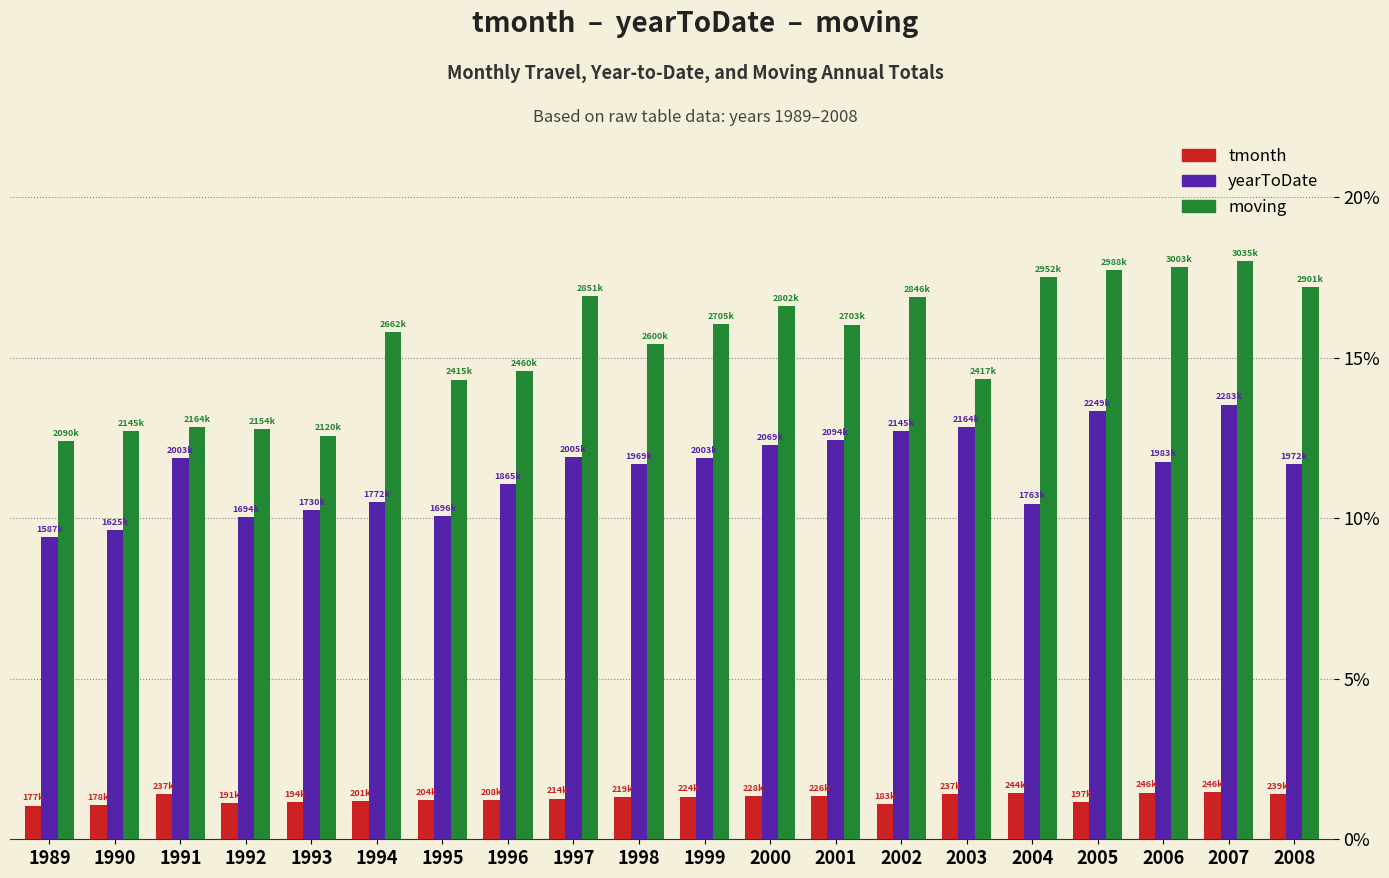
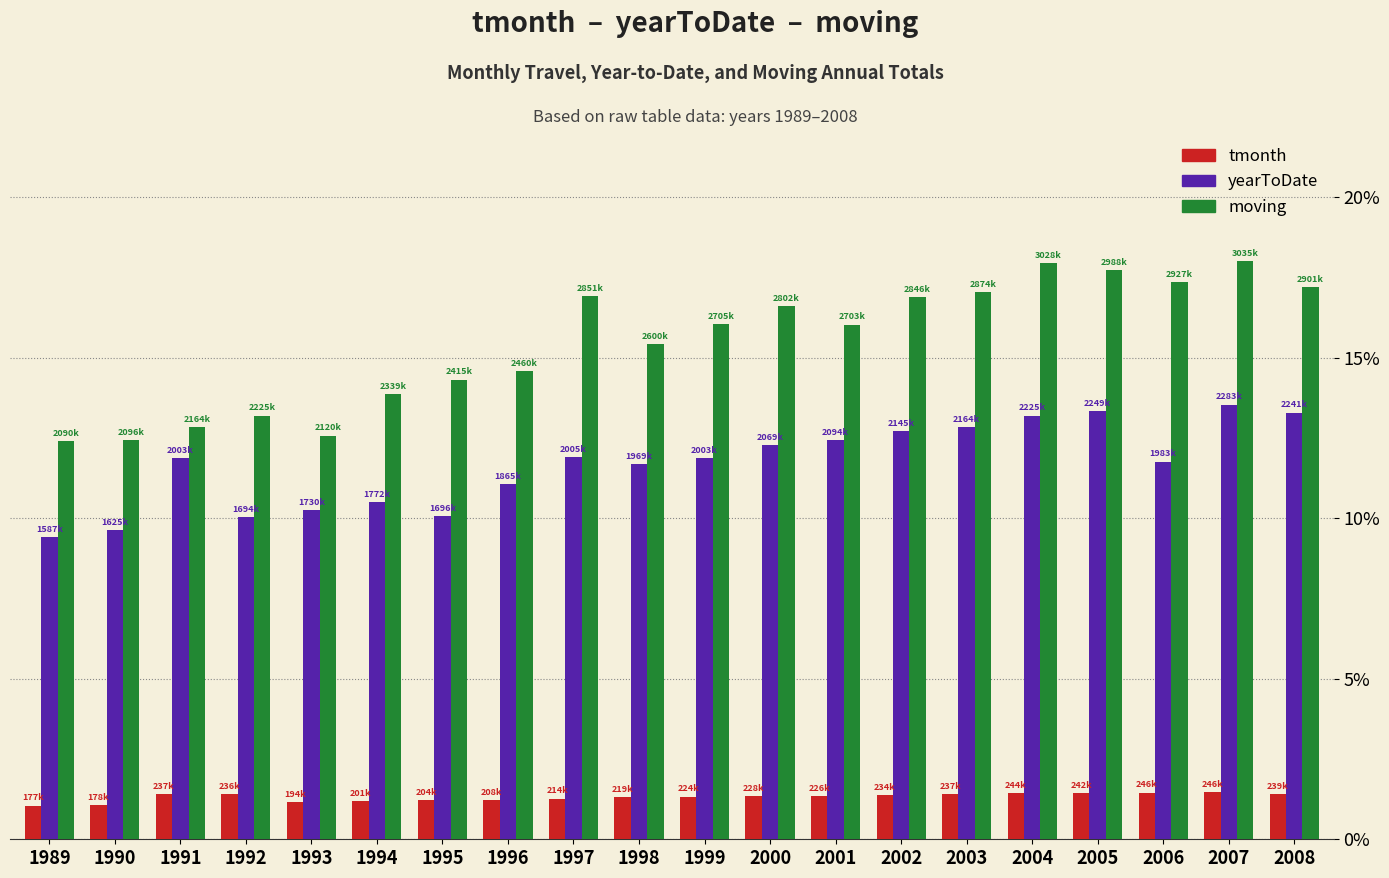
moving, 1990: 2145k -> 2096k
tmonth, 1992: 191k -> 236k
moving, 1992: 2154k -> 2225k
moving, 1994: 2662k -> 2339k
tmonth, 2002: 183k -> 234k
moving, 2003: 2417k -> 2874k
yearToDate, 2004: 1763k -> 2225k
moving, 2004: 2952k -> 3028k
tmonth, 2005: 197k -> 242k
moving, 2006: 3003k -> 2927k
yearToDate, 2008: 1972k -> 2241k
